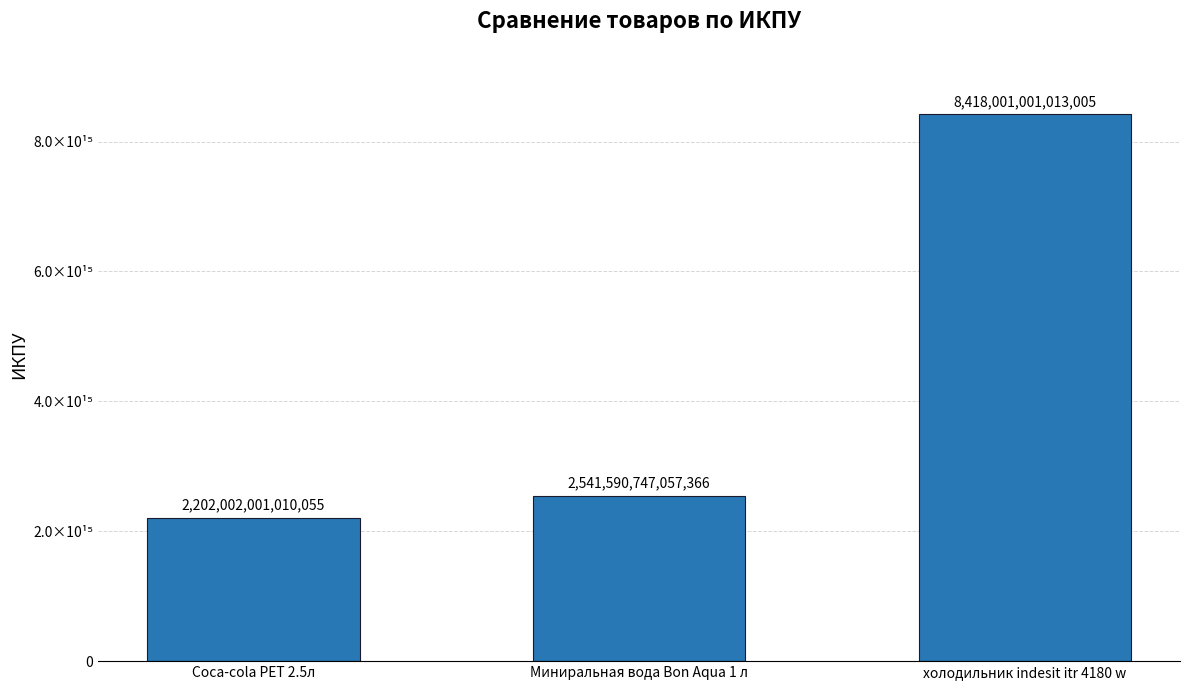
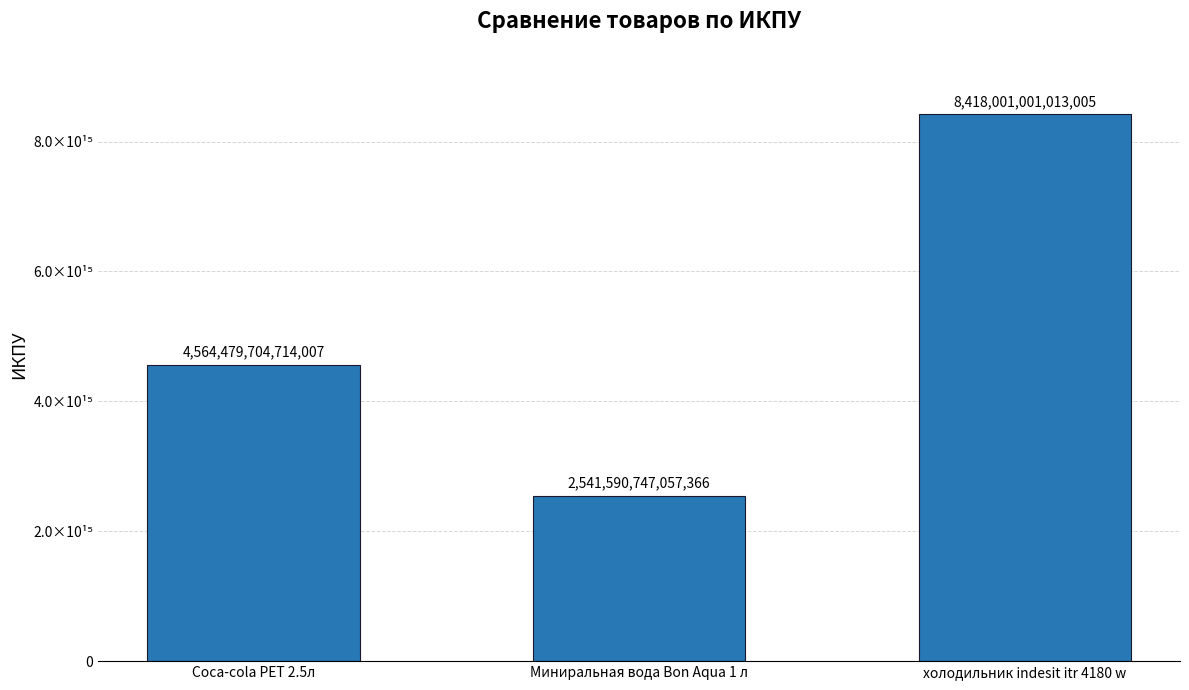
Coca-cola PET 2.5л: 2,202,002,001,010,055 -> 4,564,479,704,714,007
